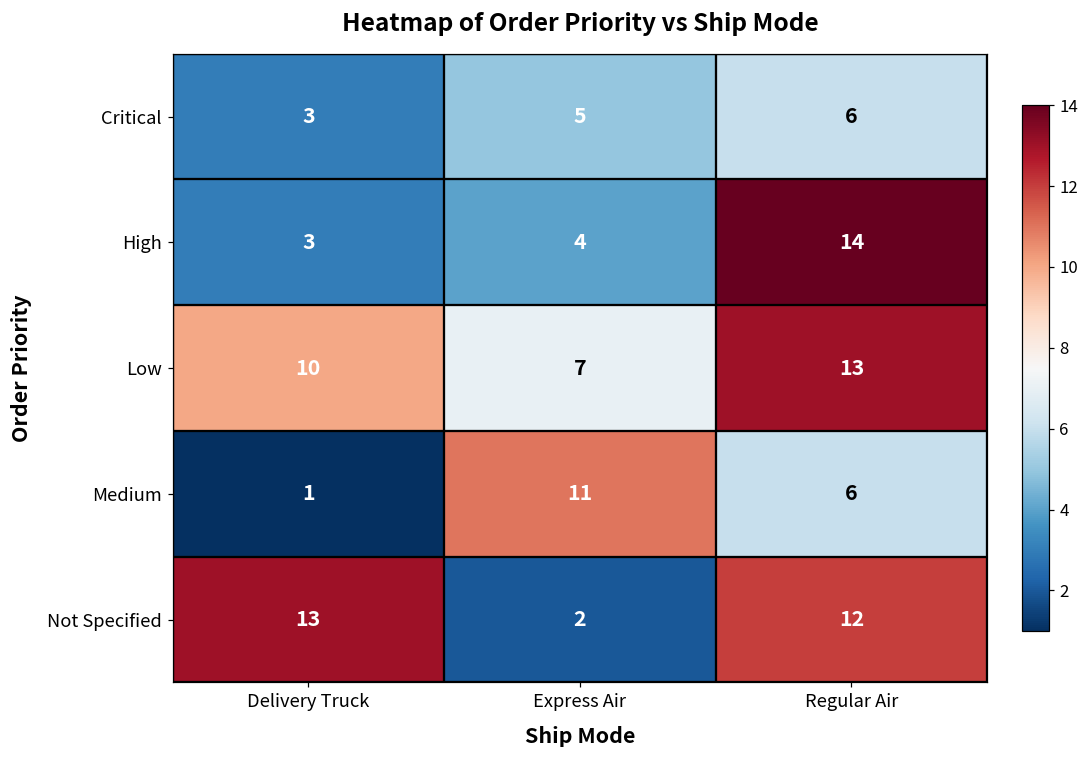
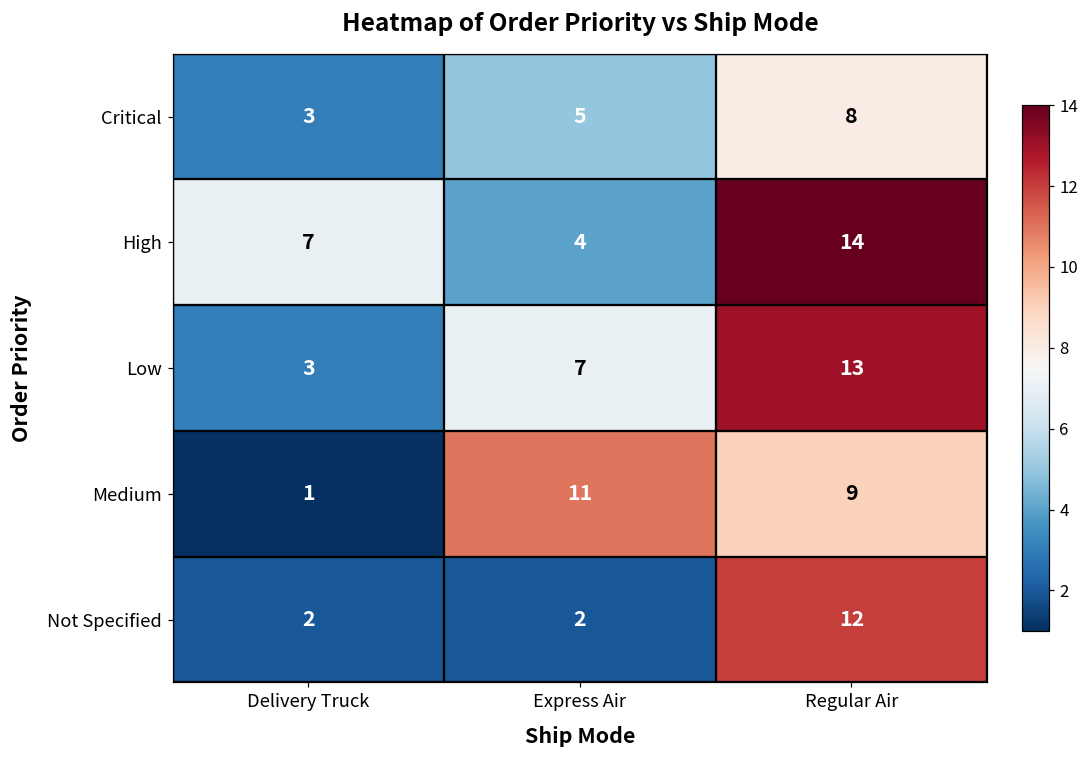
Critical, Regular Air: 6 -> 8
High, Delivery Truck: 3 -> 7
Low, Delivery Truck: 10 -> 3
Medium, Regular Air: 6 -> 9
Not Specified, Delivery Truck: 13 -> 2
